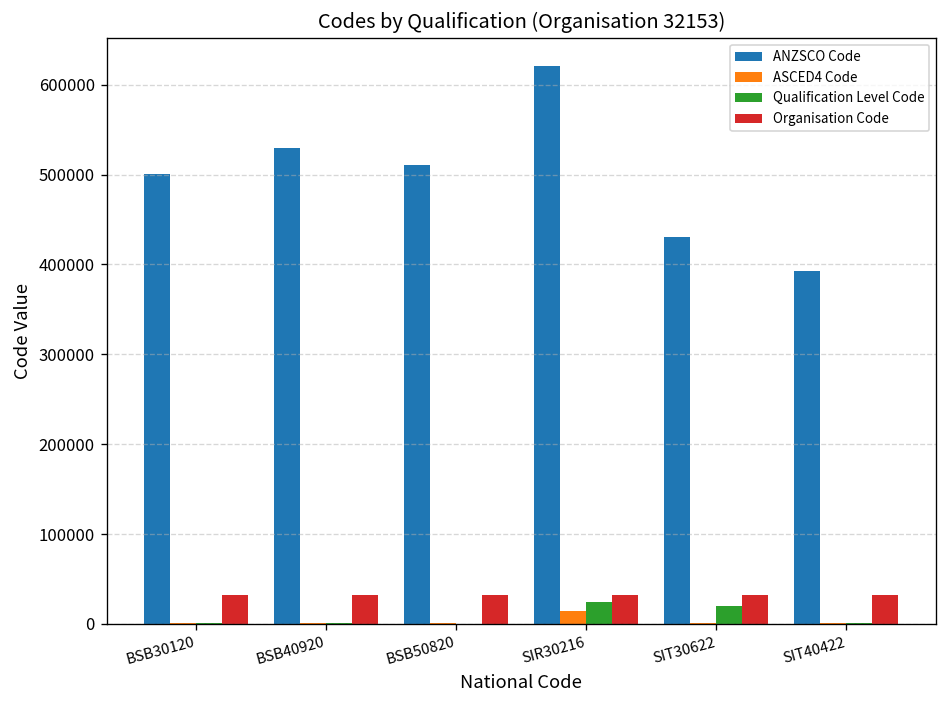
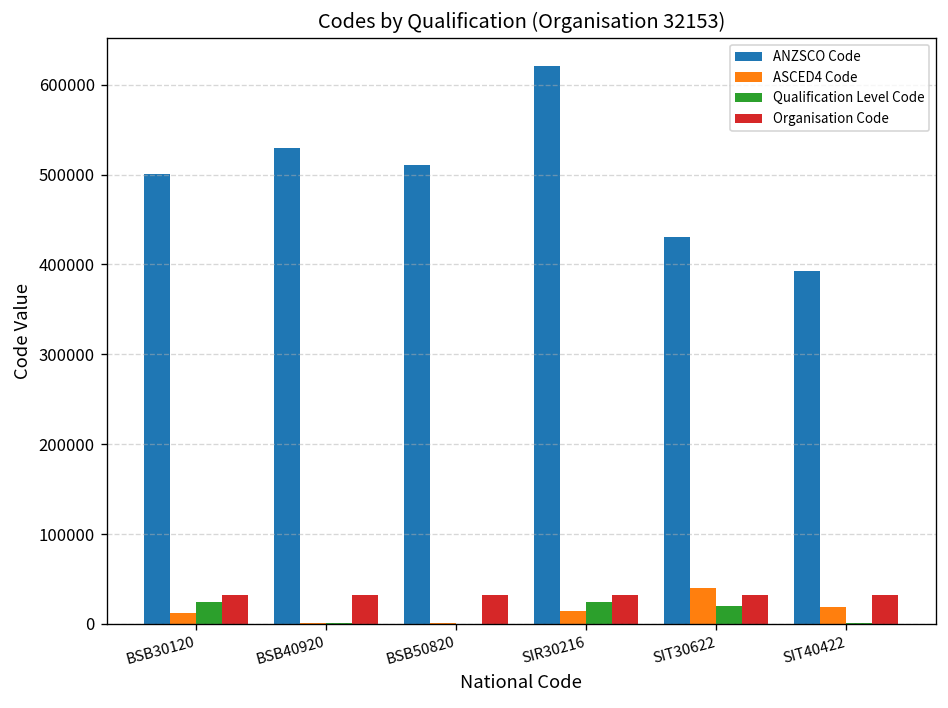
ASCED4 Code, BSB30120: 0 -> 10000
Qualification Level Code, BSB30120: 0 -> 20000
ASCED4 Code, SIT30622: 0 -> 40000
ASCED4 Code, SIT40422: 0 -> 20000
